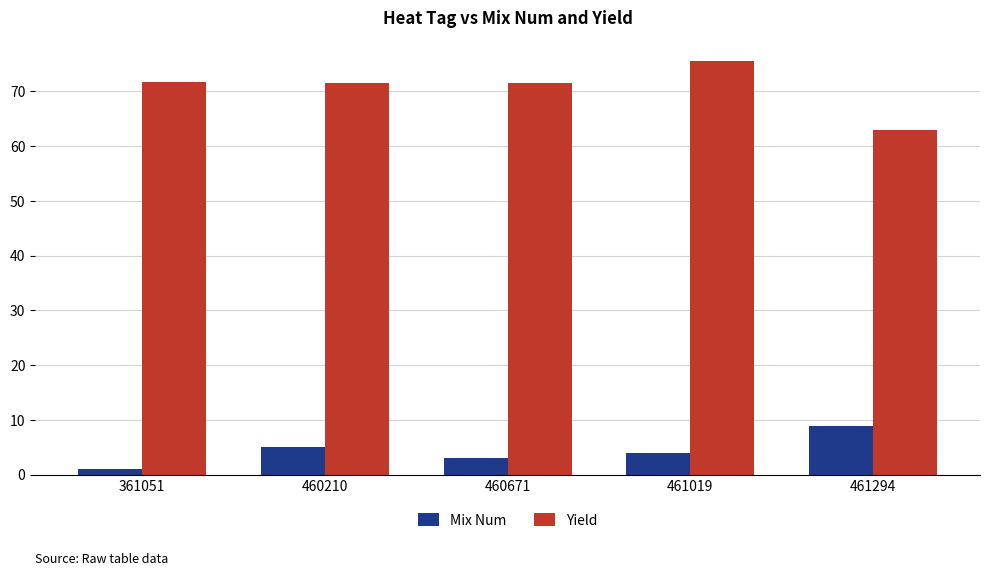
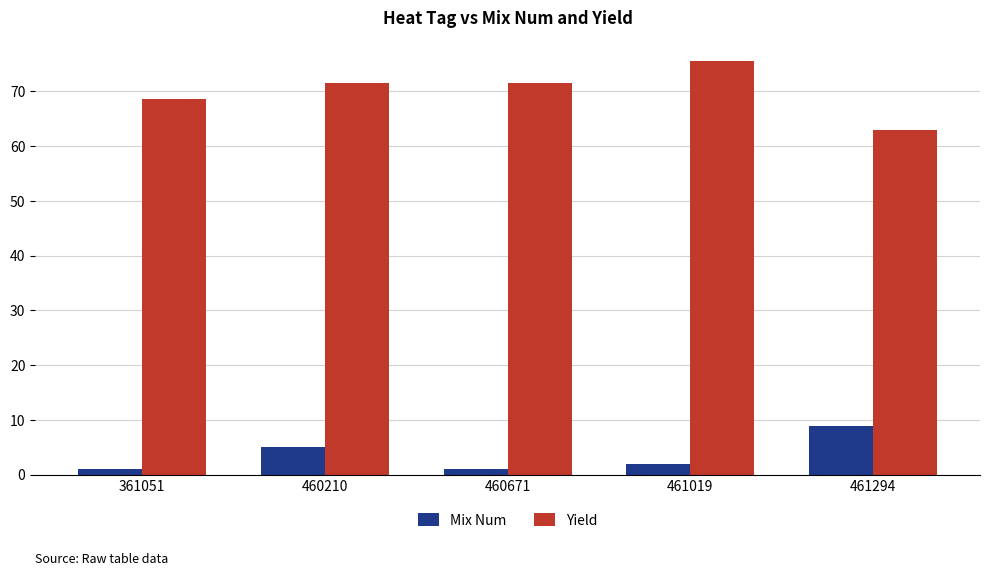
Yield, 361051: 72 -> 69
Mix Num, 460671: 3 -> 1
Mix Num, 461019: 4 -> 2
